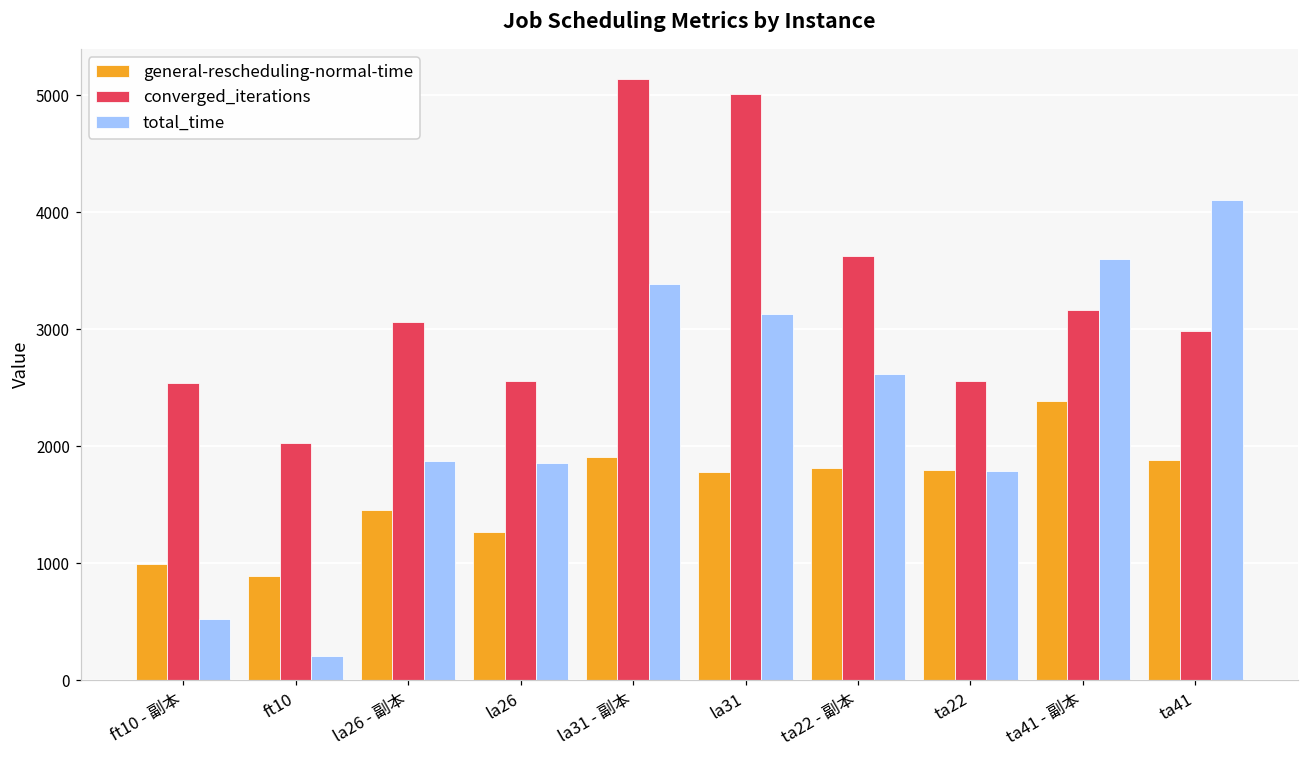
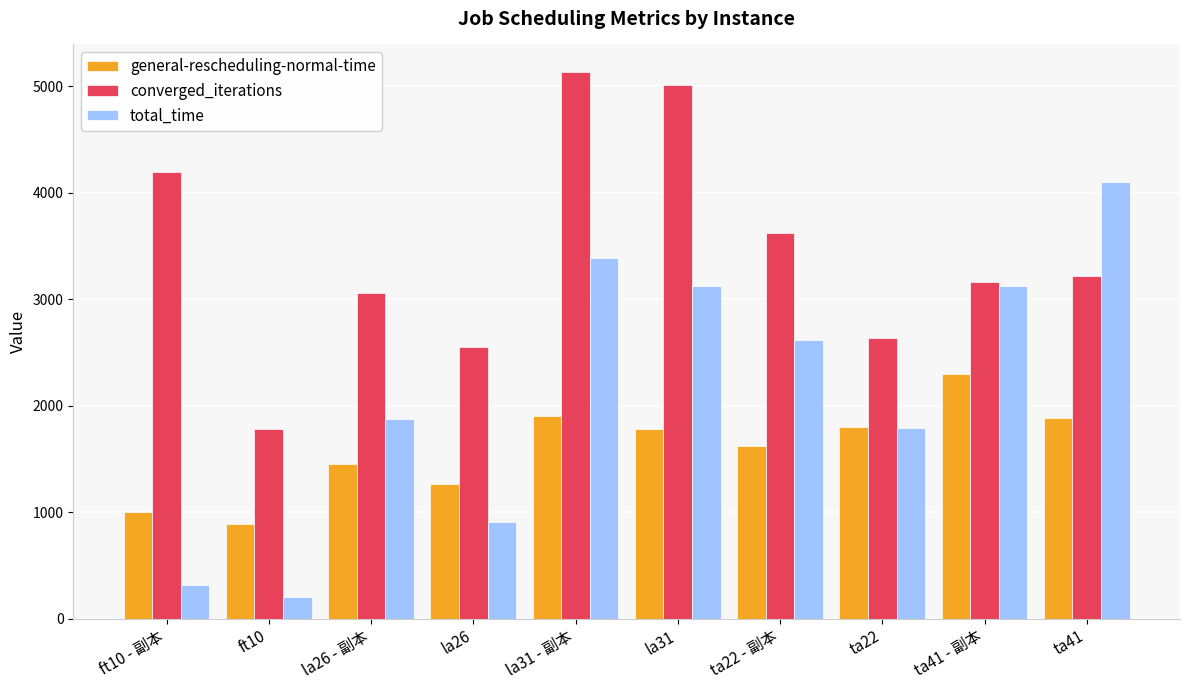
converged_iterations, ft10 - 副本: 2540 -> 4190
total_time, ft10 - 副本: 530 -> 310
converged_iterations, ft10: 2020 -> 1780
total_time, la26: 1860 -> 900
general-rescheduling-normal-time, ta22 - 副本: 1820 -> 1620
converged_iterations, ta22: 2560 -> 2640
general-rescheduling-normal-time, ta41 - 副本: 2380 -> 2300
total_time, ta41 - 副本: 3600 -> 3120
converged_iterations, ta41: 2990 -> 3220
